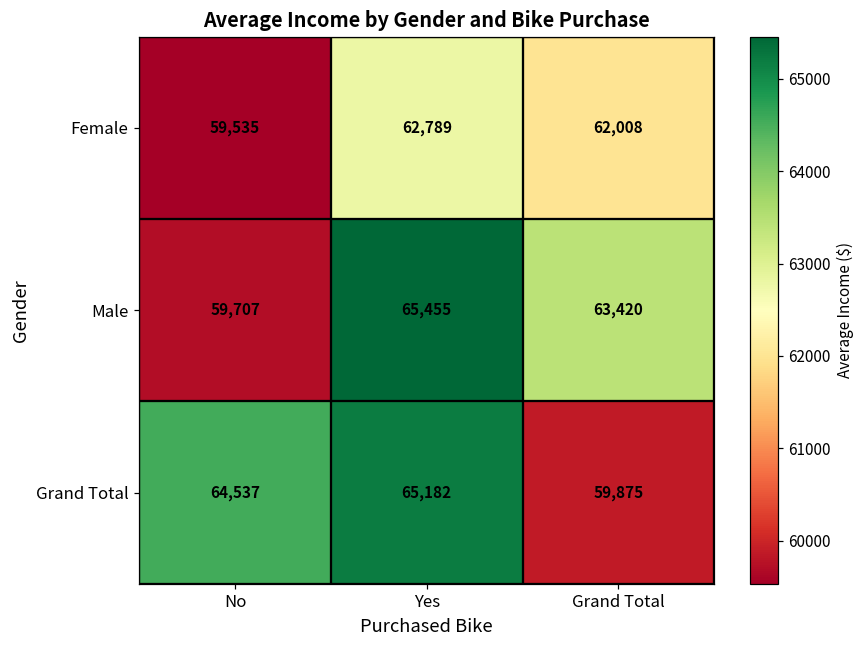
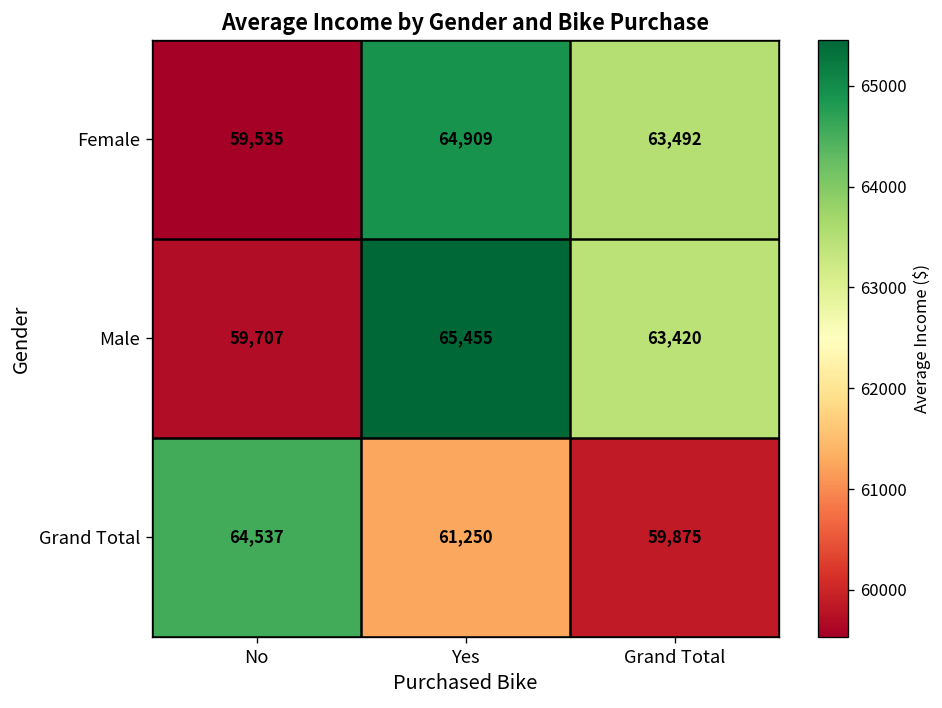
Female, Yes: 62,789 -> 64,909
Female, Grand Total: 62,008 -> 63,492
Grand Total, Yes: 65,182 -> 61,250
